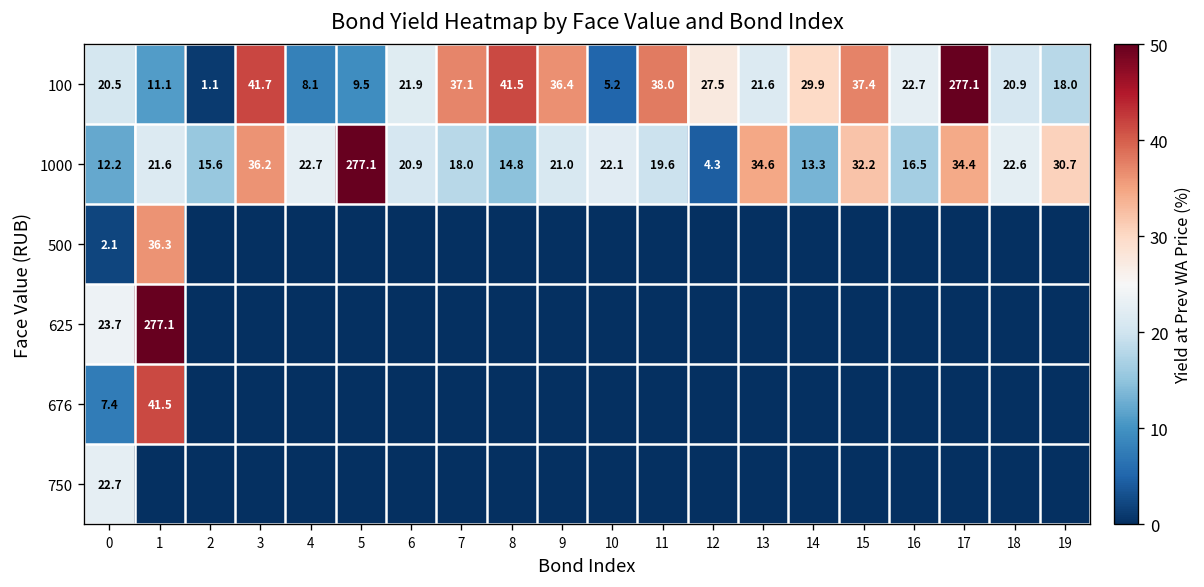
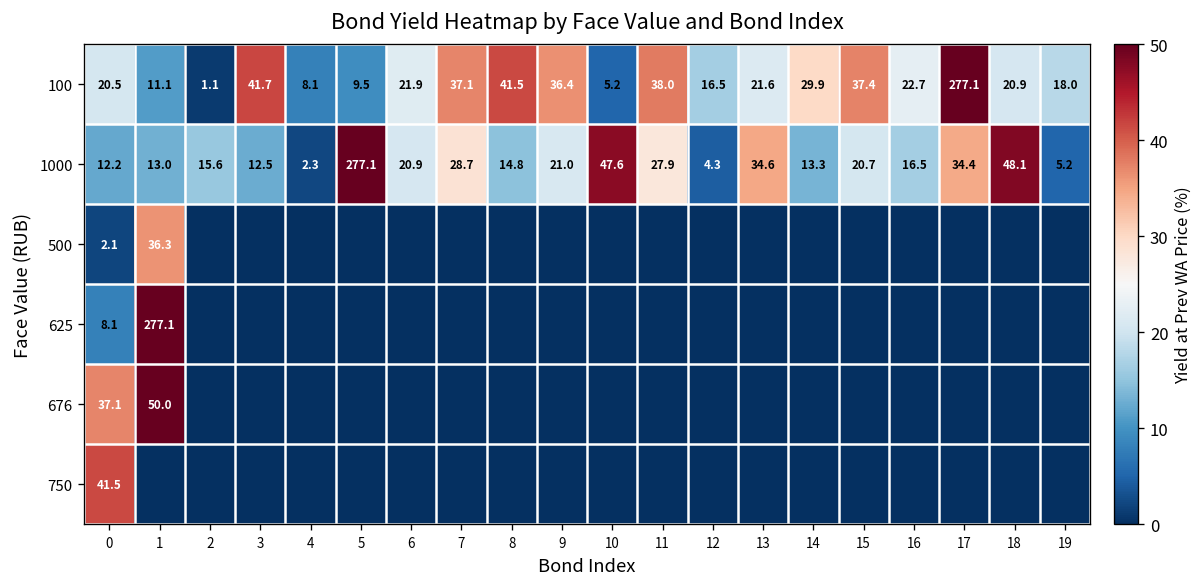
100, 12: 27.5 -> 16.5
1000, 1: 21.6 -> 13.0
1000, 3: 36.2 -> 12.5
1000, 4: 22.7 -> 2.3
1000, 7: 18.0 -> 28.7
1000, 10: 22.1 -> 47.6
1000, 11: 19.6 -> 27.9
1000, 15: 32.2 -> 20.7
1000, 18: 22.6 -> 48.1
1000, 19: 30.7 -> 5.2
625, 0: 23.7 -> 8.1
676, 0: 7.4 -> 37.1
676, 1: 41.5 -> 50.0
750, 0: 22.7 -> 41.5
